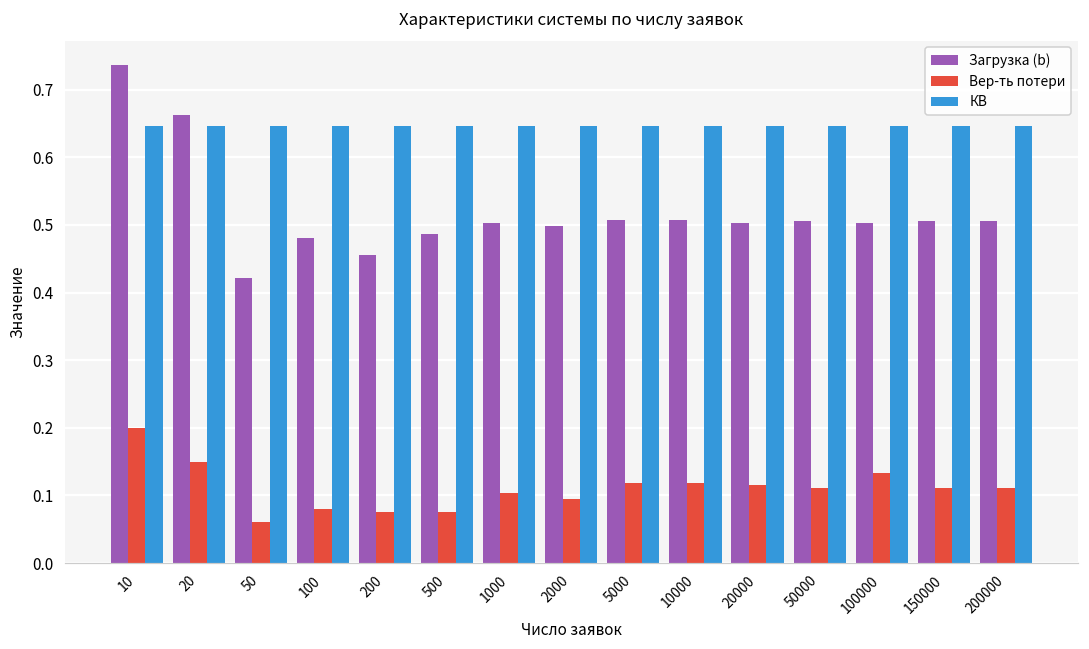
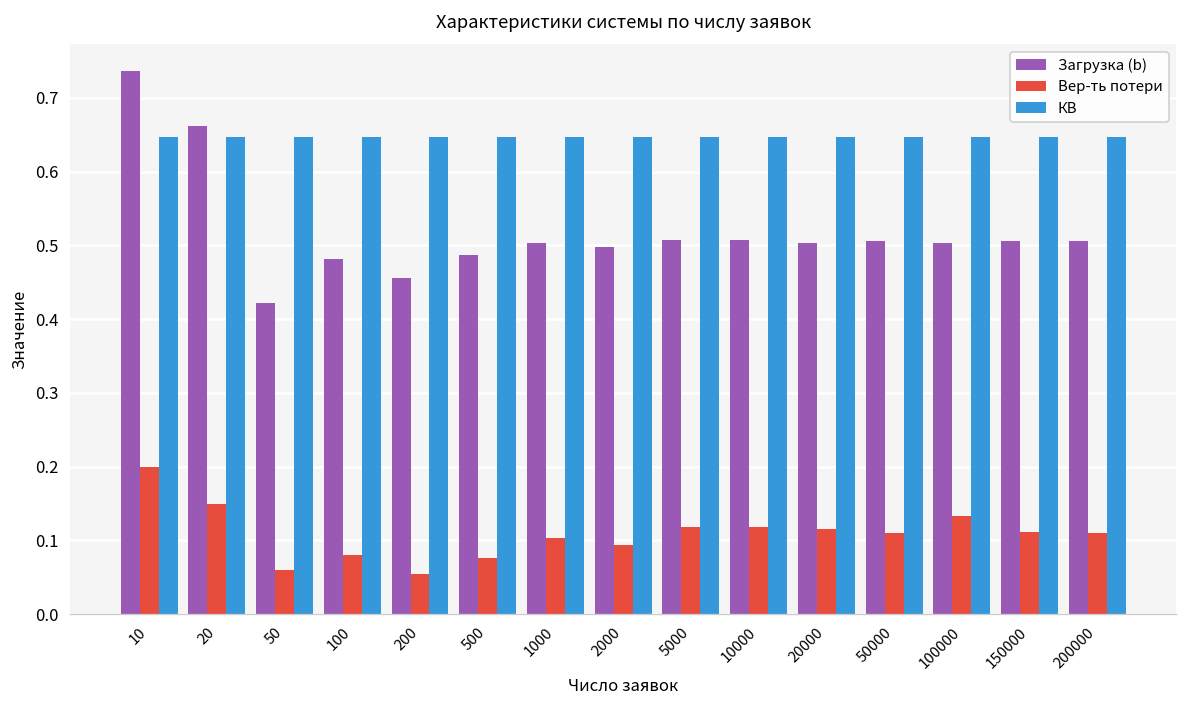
Вер-ть потери, 200: 0.08 -> 0.06
